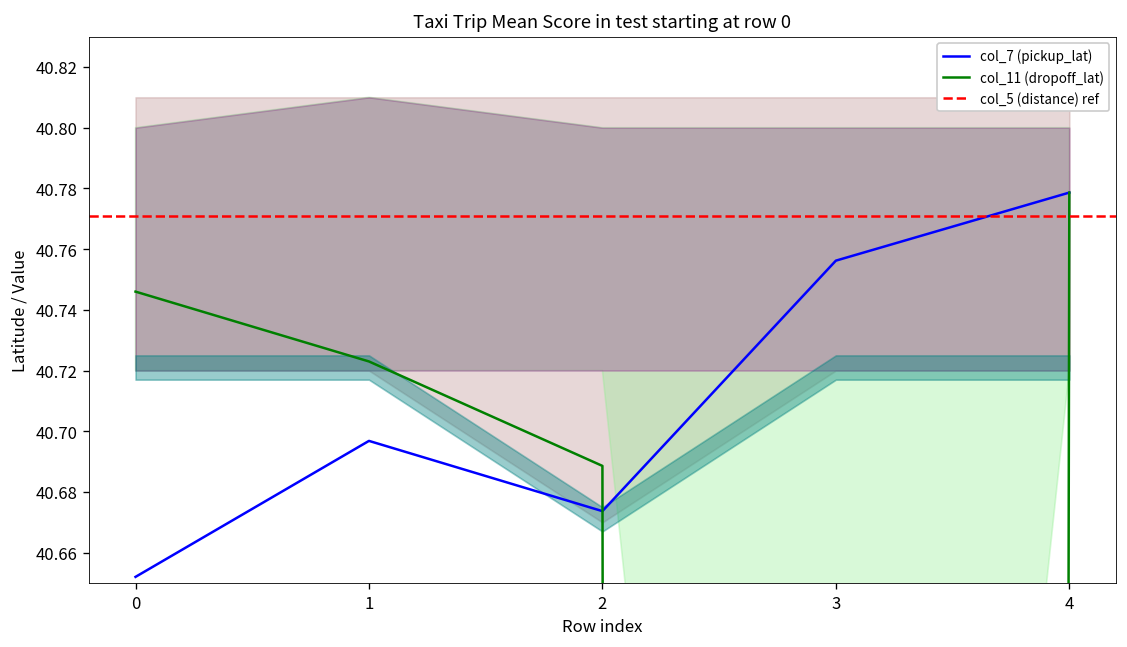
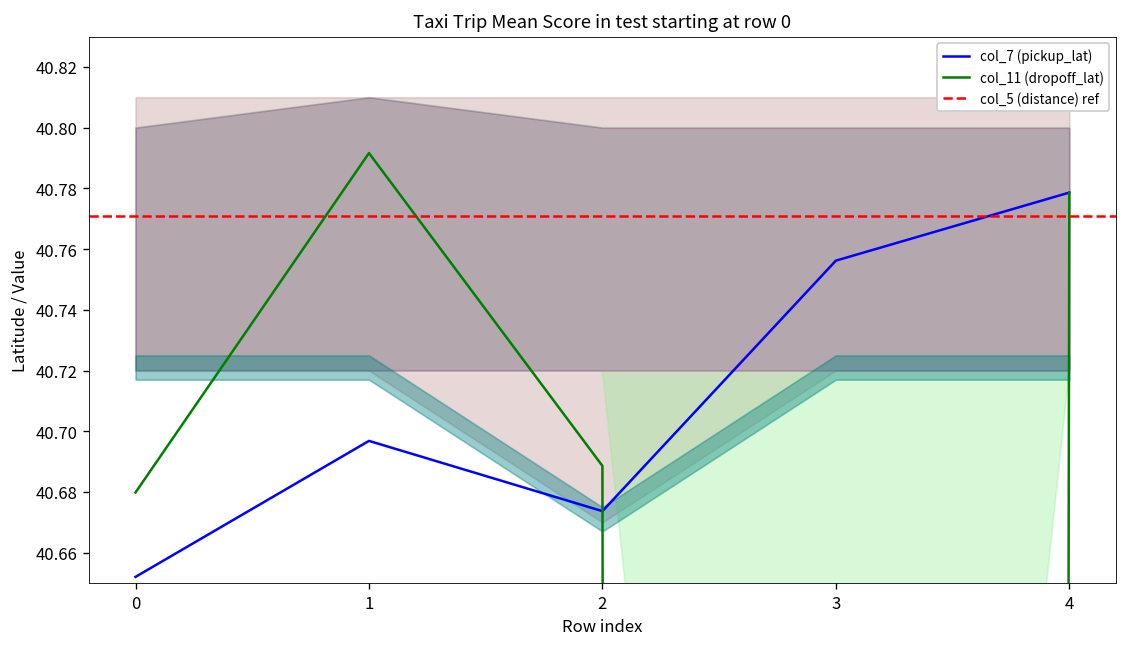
col_11 (dropoff_lat), 0: 40.746 -> 40.680
col_11 (dropoff_lat), 1: 40.723 -> 40.792
